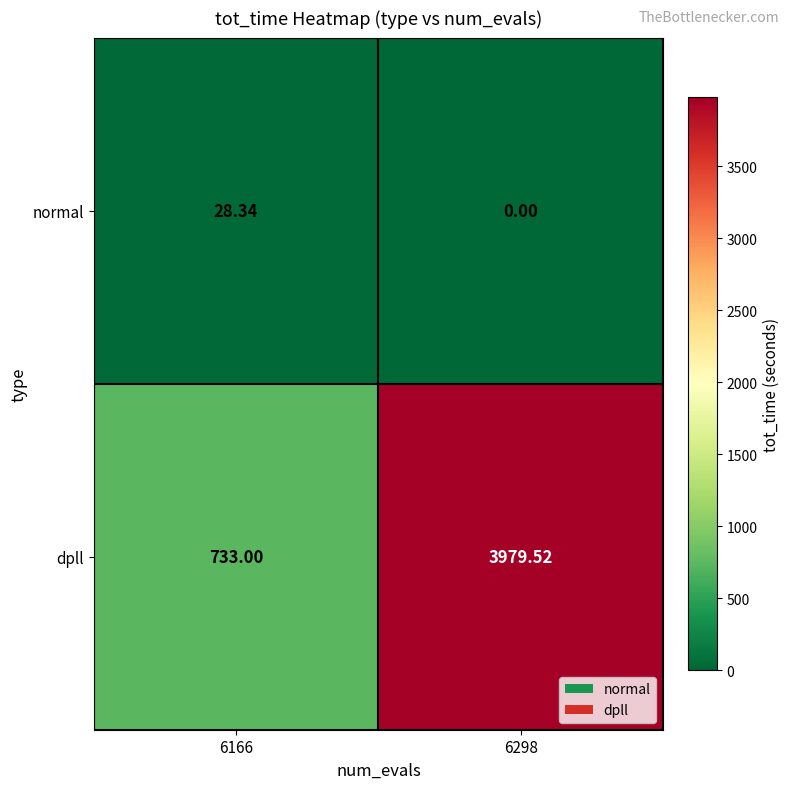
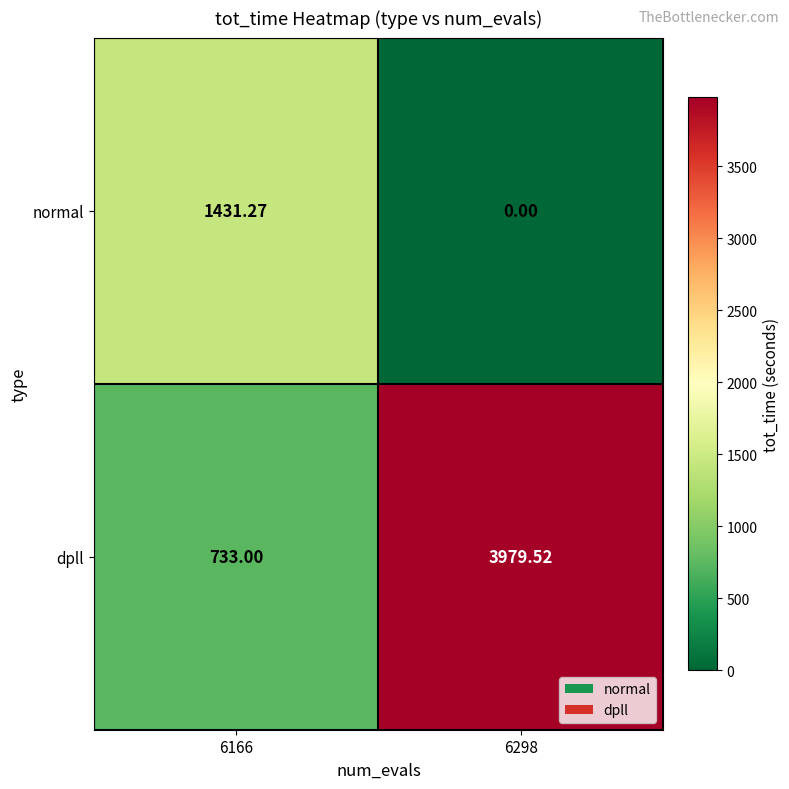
normal, 6166: 28.34 -> 1431.27
